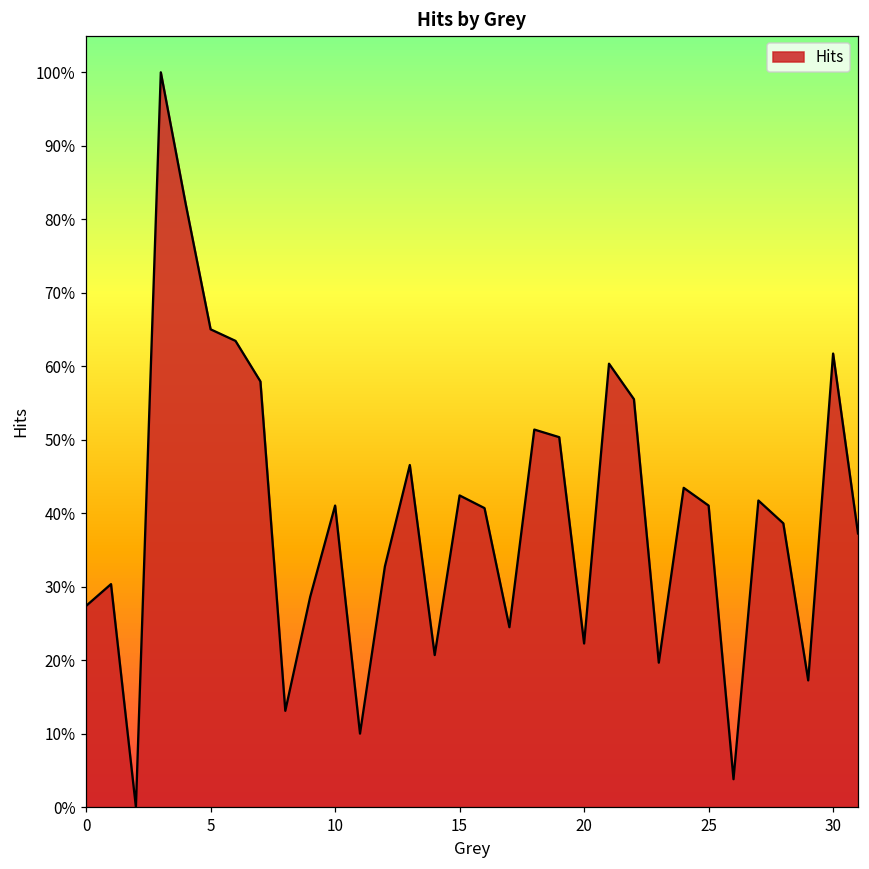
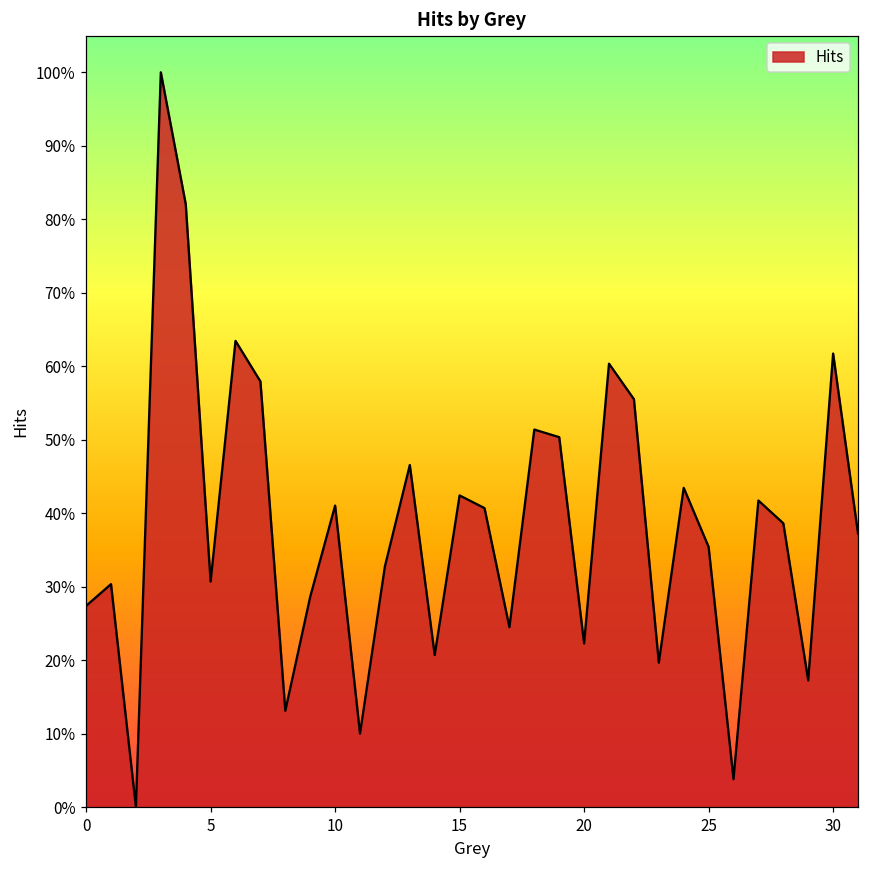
5: 65% -> 31%
25: 41% -> 35%
